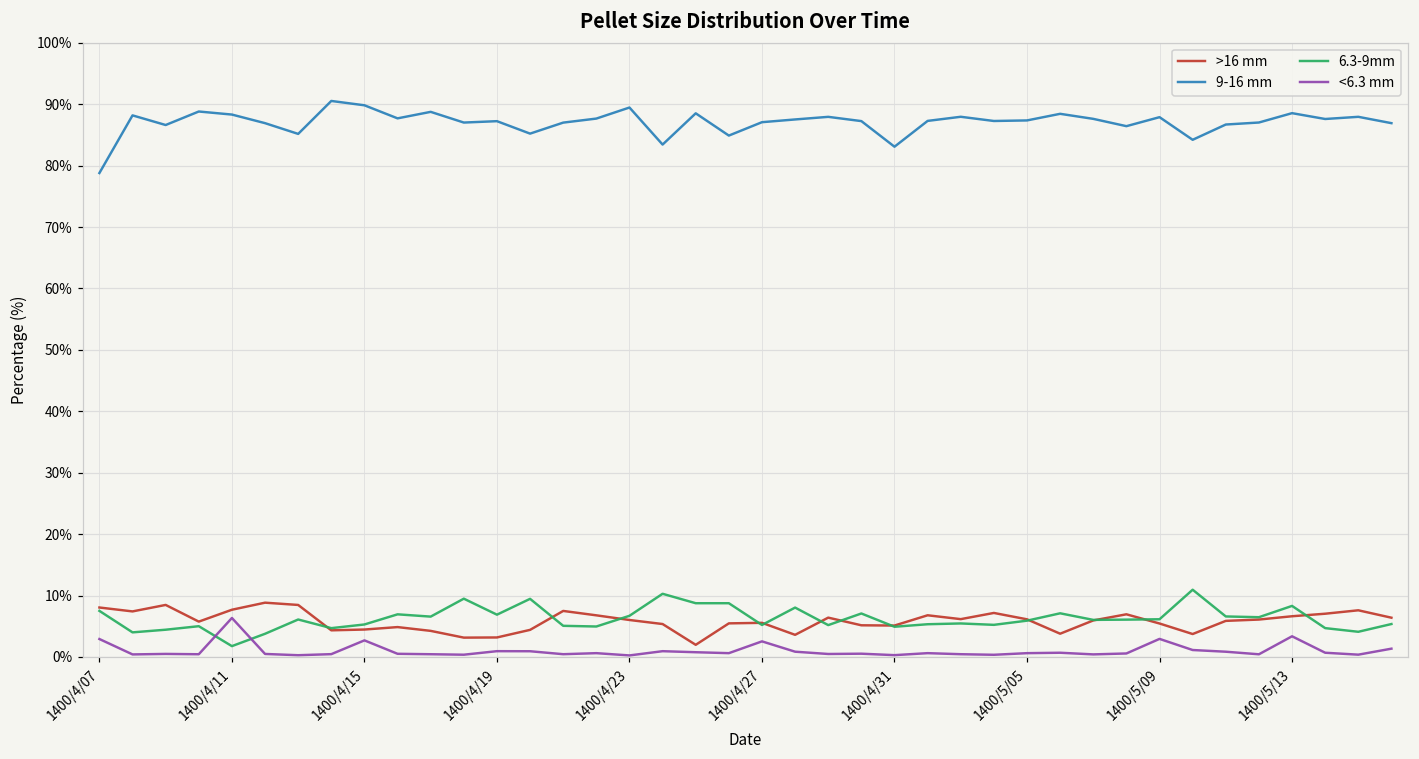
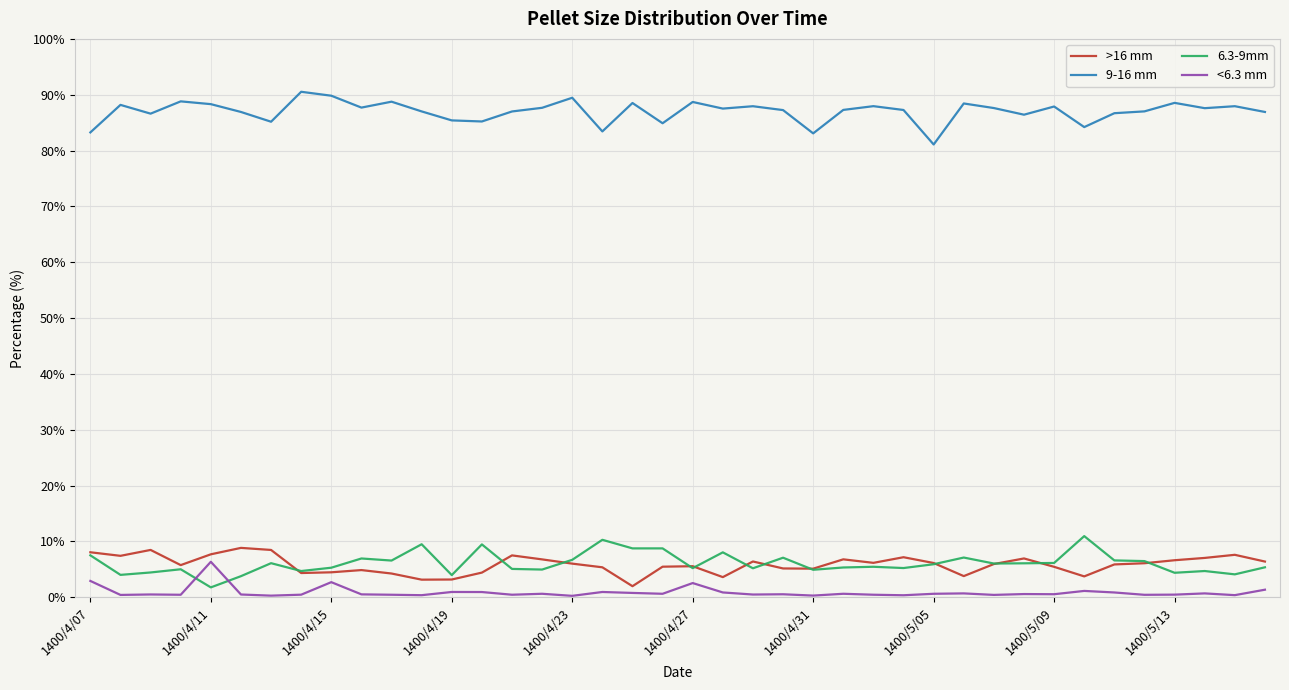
9-16 mm, 1400/4/07: 79% -> 83%
9-16 mm, 1400/4/19: 87% -> 85%
6.3-9mm, 1400/4/19: 7% -> 4%
9-16 mm, 1400/4/27: 87% -> 89%
9-16 mm, 1400/5/05: 87% -> 81%
<6.3 mm, 1400/5/09: 3% -> 1%
6.3-9mm, 1400/5/13: 8% -> 4%
<6.3 mm, 1400/5/13: 3% -> 0%
